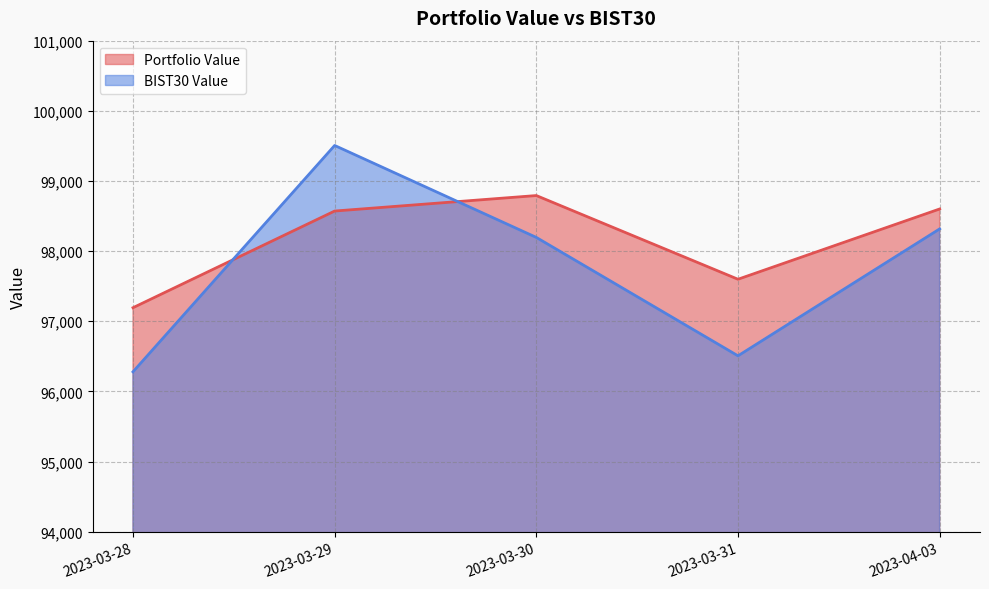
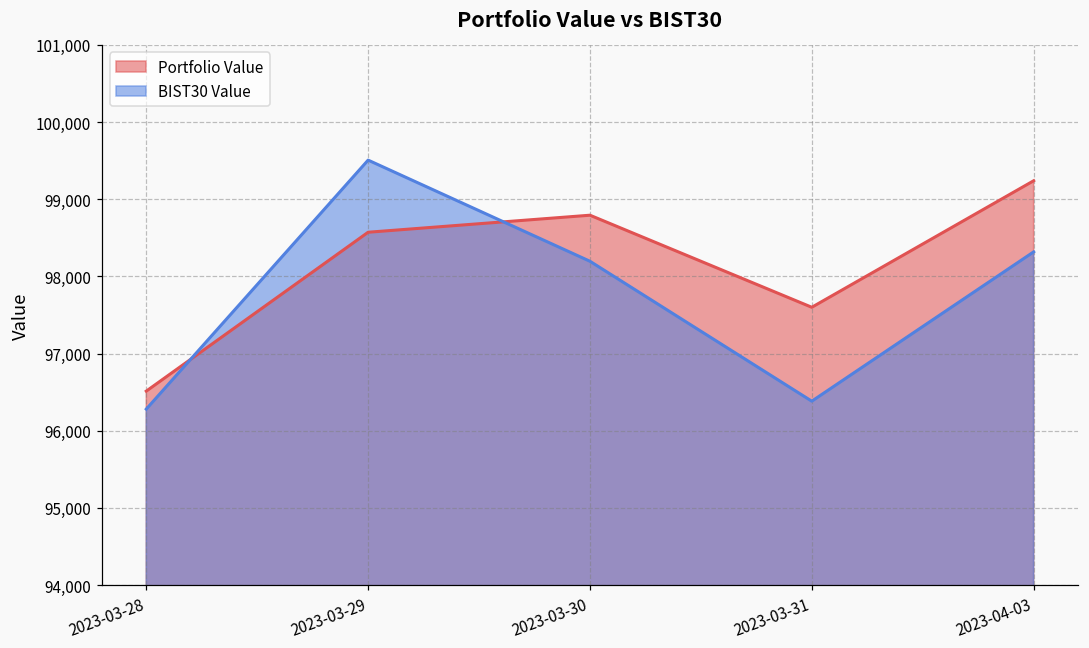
Portfolio Value, 2023-03-28: 97,200 -> 96,500
BIST30 Value, 2023-03-31: 96,500 -> 96,400
Portfolio Value, 2023-04-03: 98,600 -> 99,200
